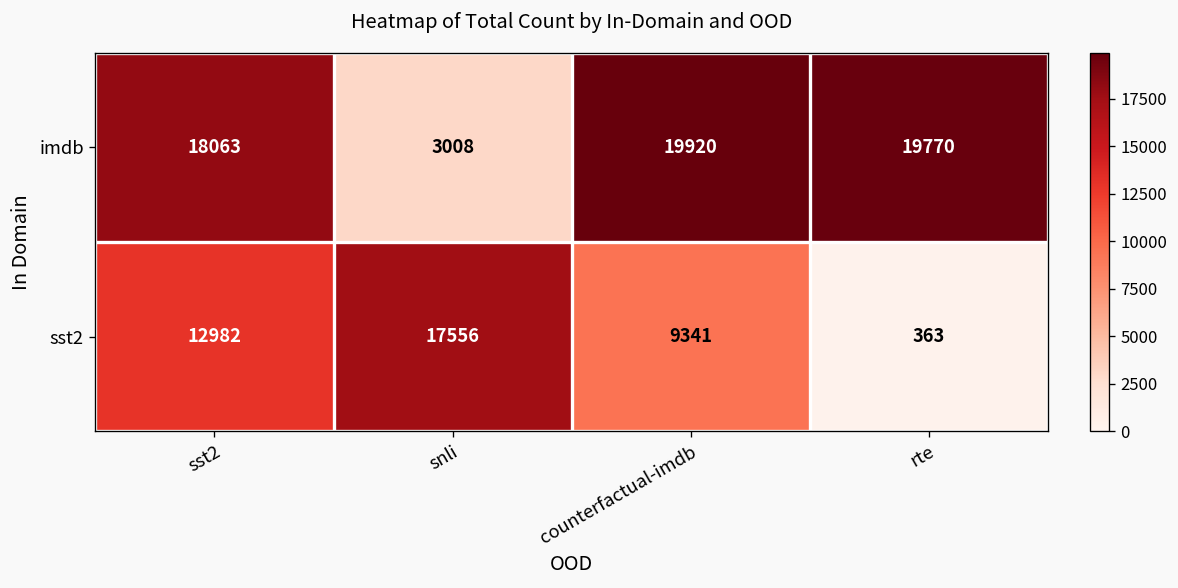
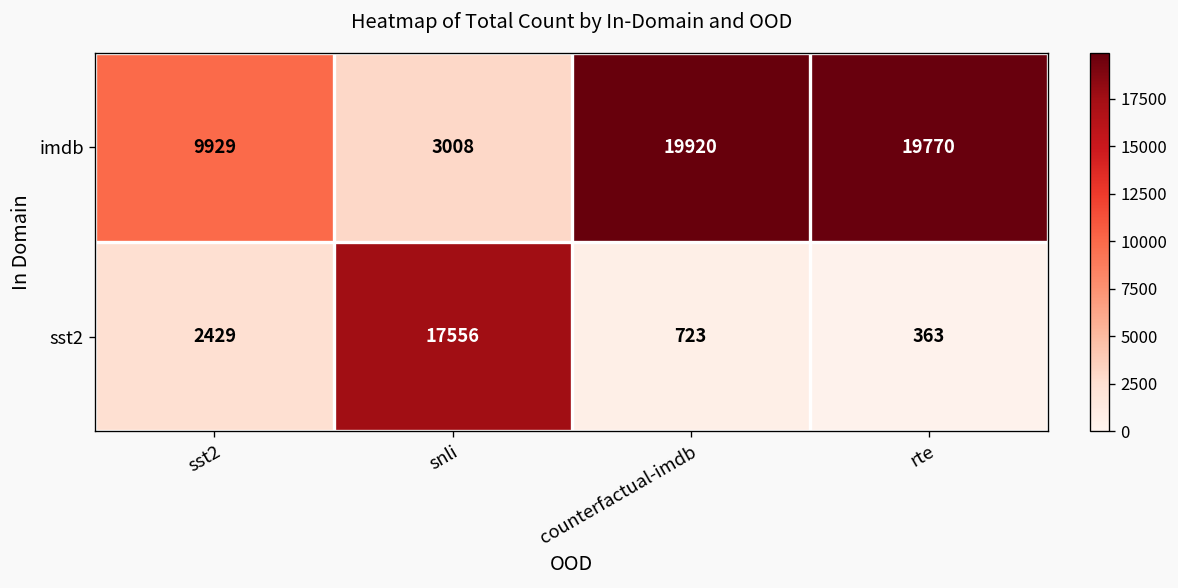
imdb, sst2: 18063 -> 9929
sst2, sst2: 12982 -> 2429
sst2, counterfactual-imdb: 9341 -> 723
